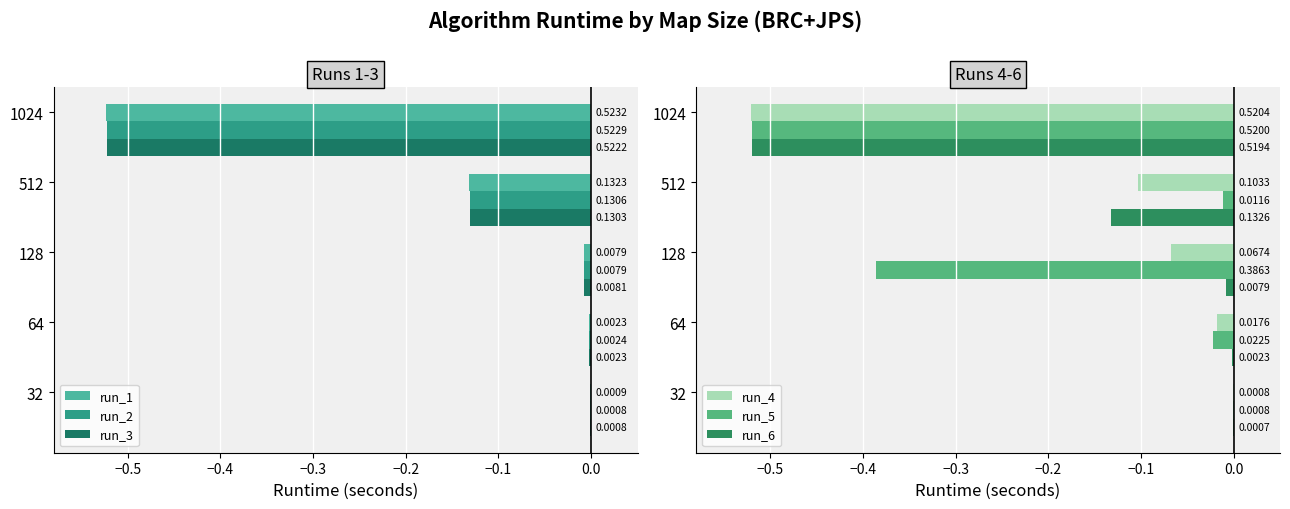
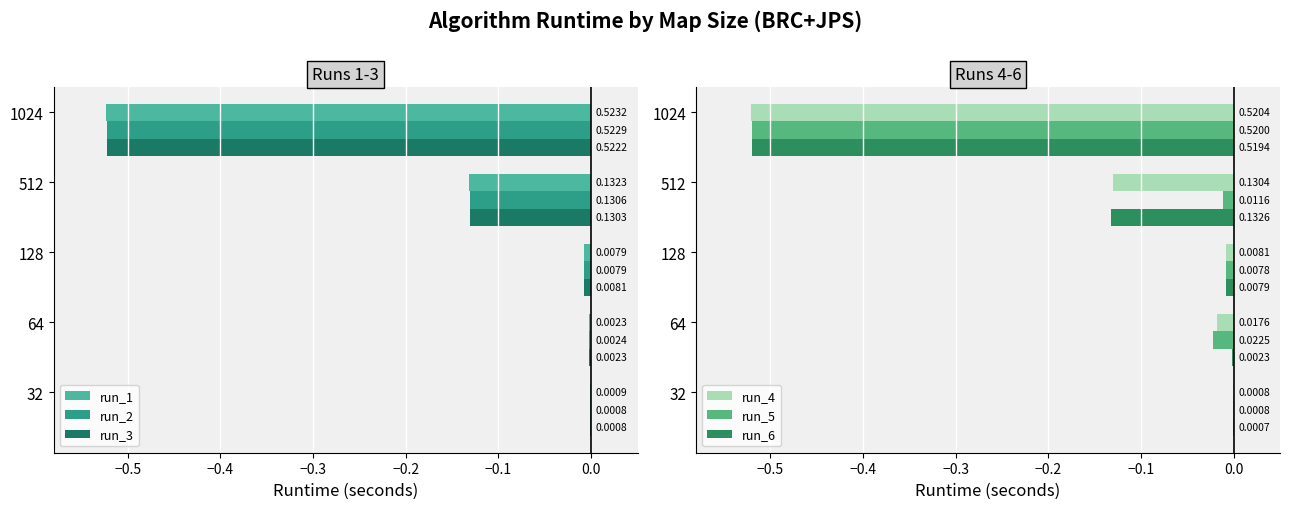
Runs 4-6, run_4, 512: 0.1033 -> 0.1304
Runs 4-6, run_4, 128: 0.0674 -> 0.0081
Runs 4-6, run_5, 128: 0.3863 -> 0.0078
